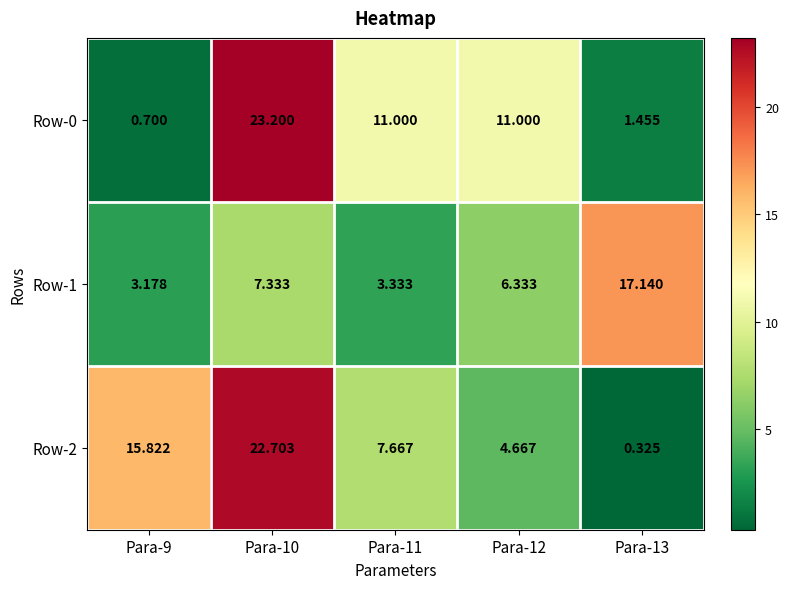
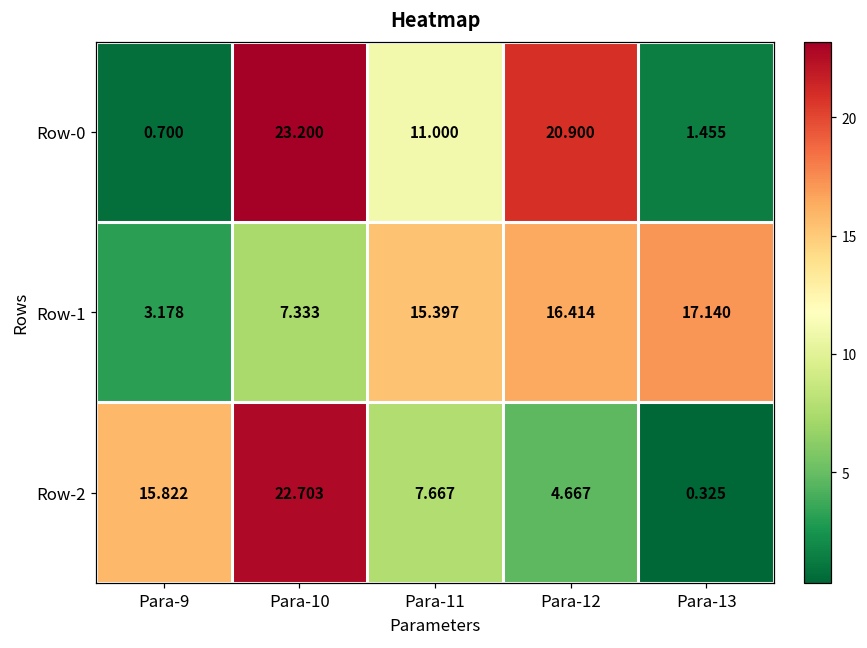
Row-0, Para-12: 11.000 -> 20.900
Row-1, Para-11: 3.333 -> 15.397
Row-1, Para-12: 6.333 -> 16.414
